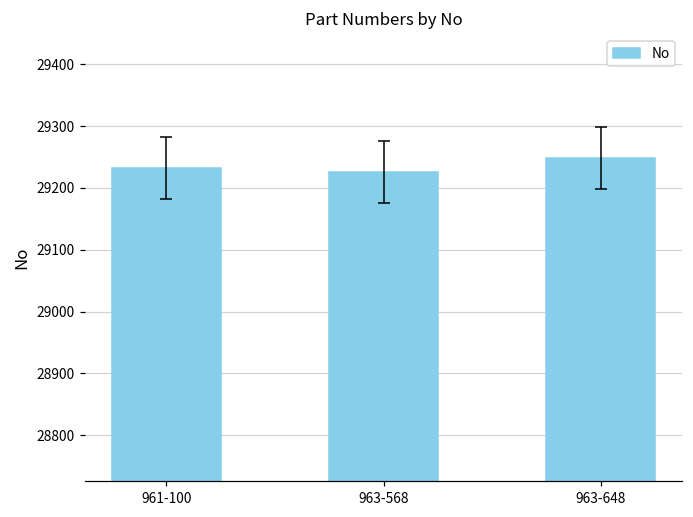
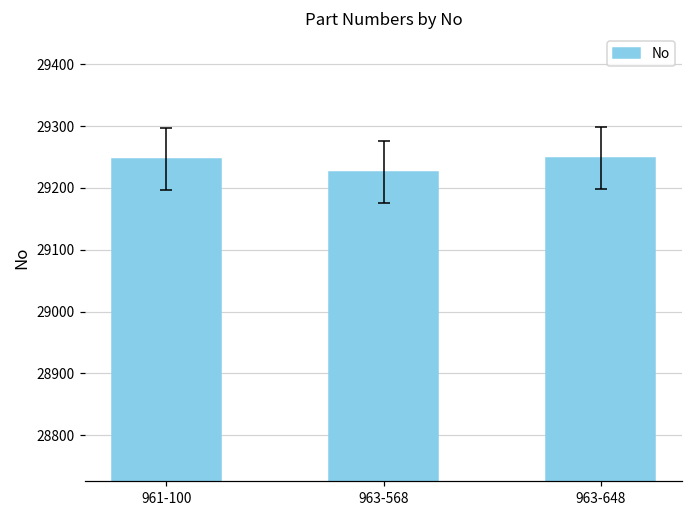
No, 961-100: 29230 -> 29250
